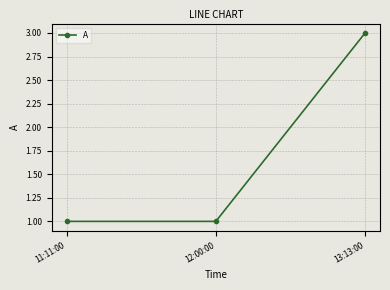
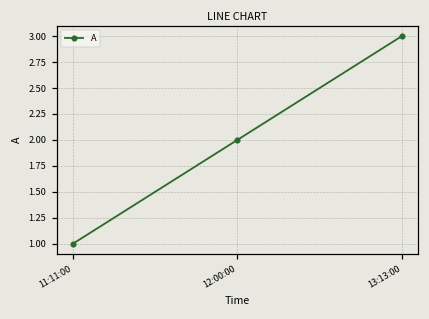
12:00:00: 1 -> 2
